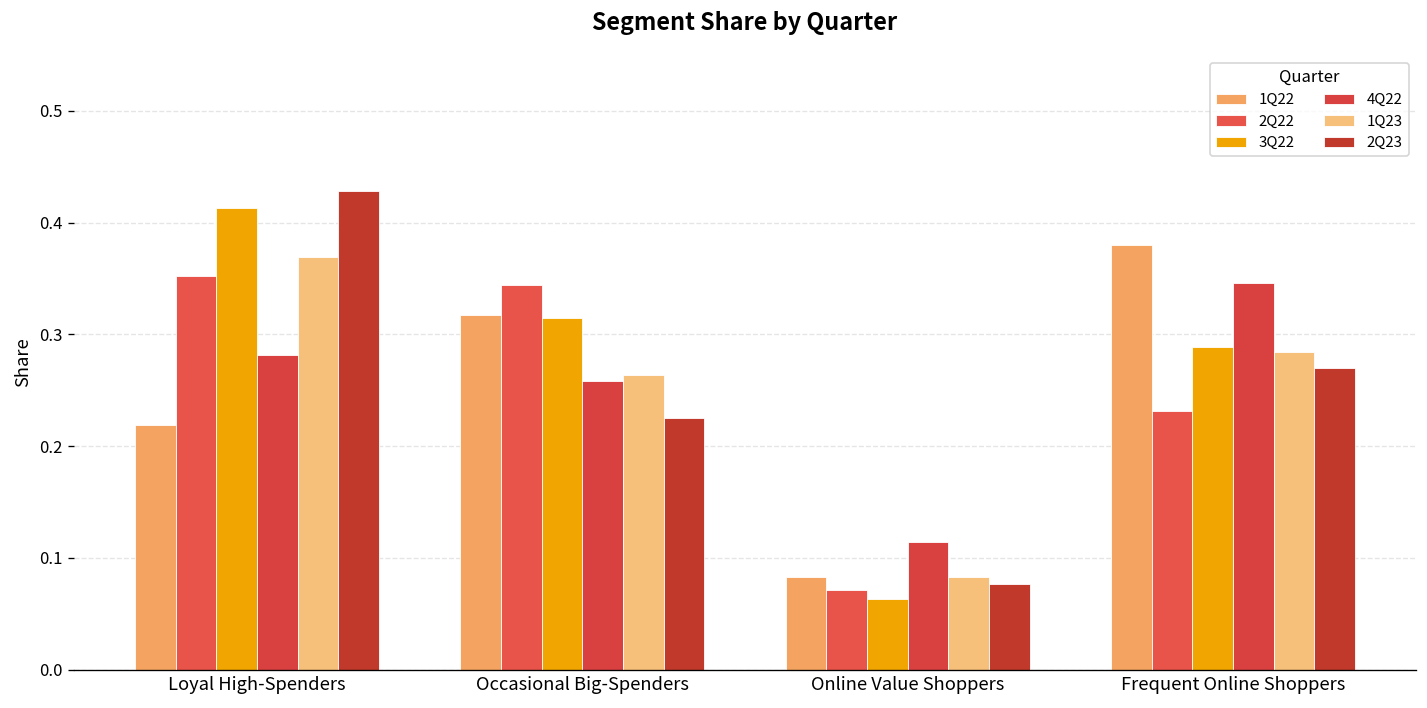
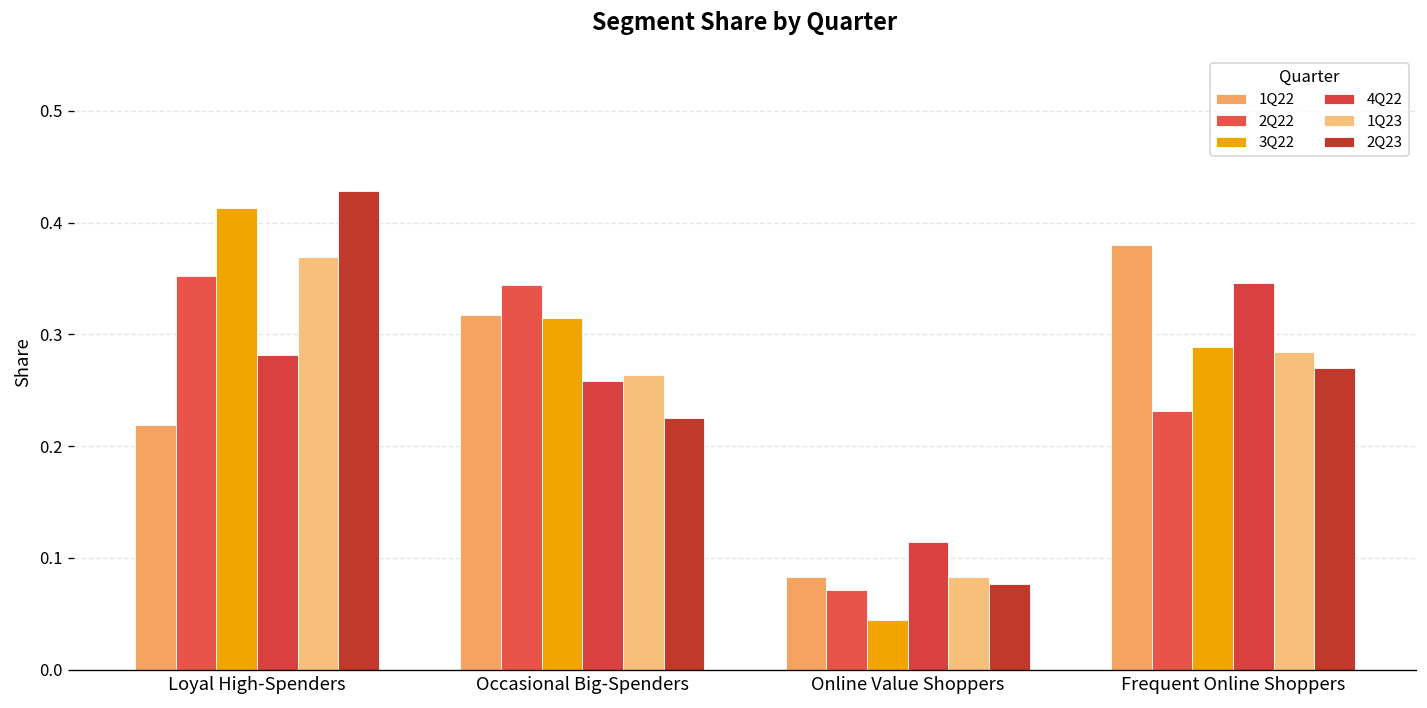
3Q22, Online Value Shoppers: 0.06 -> 0.04
